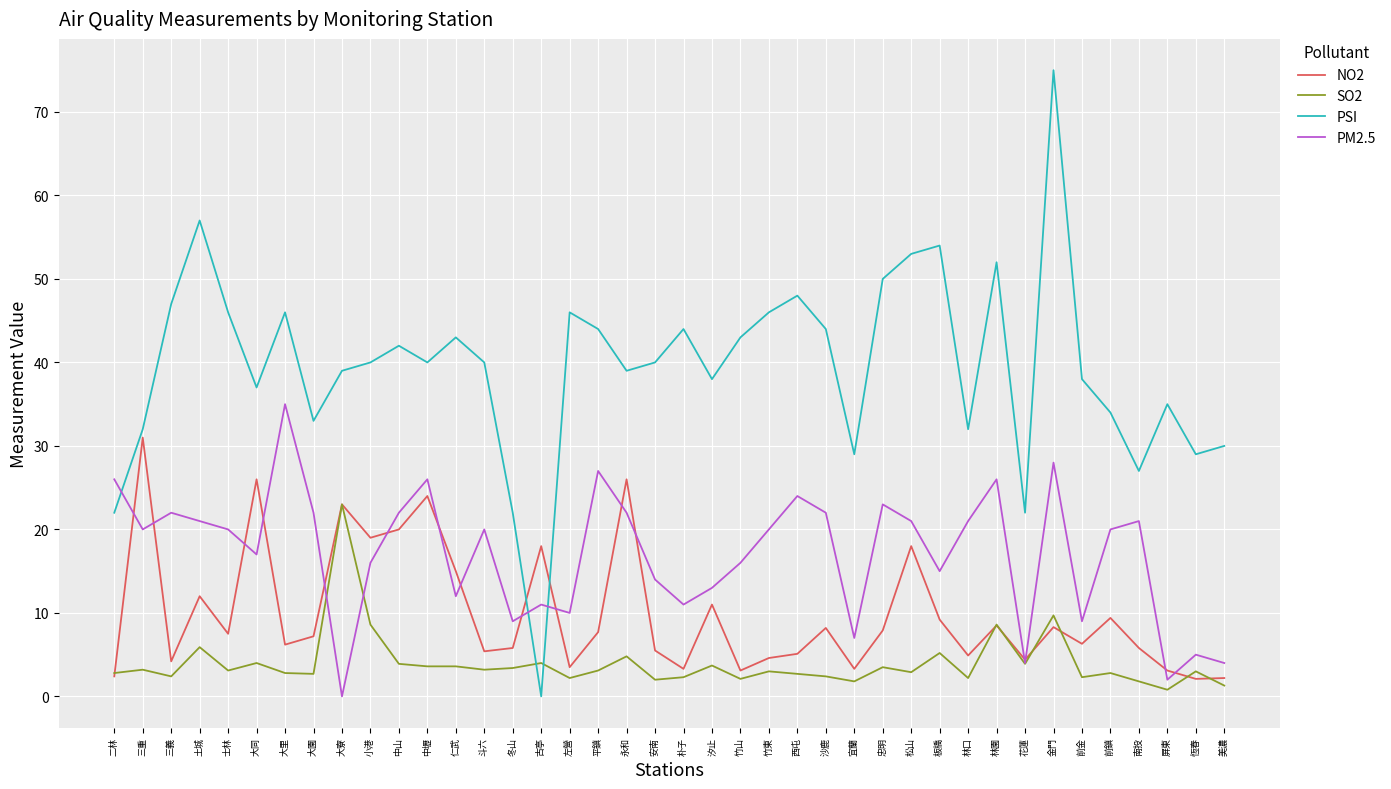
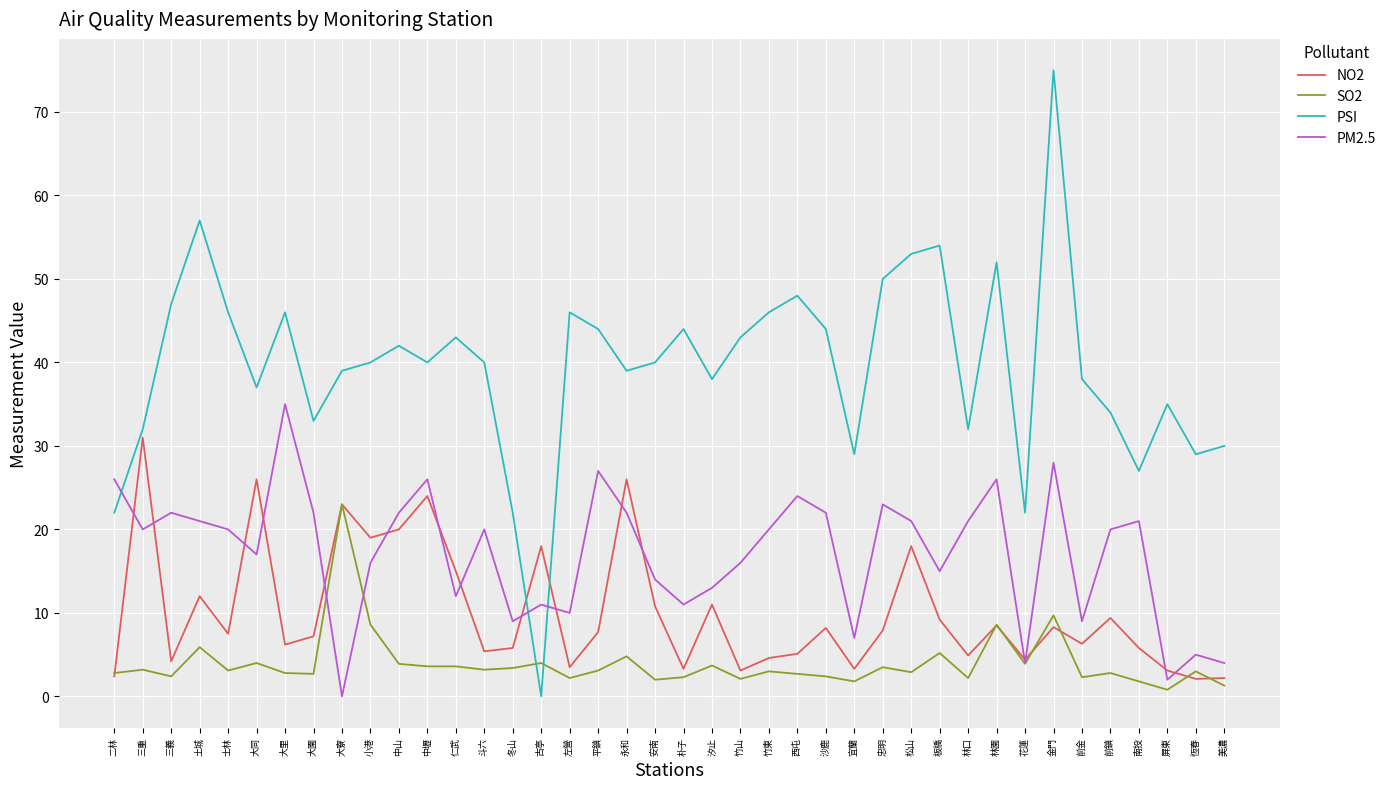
NO2, 安南: 6 -> 11
